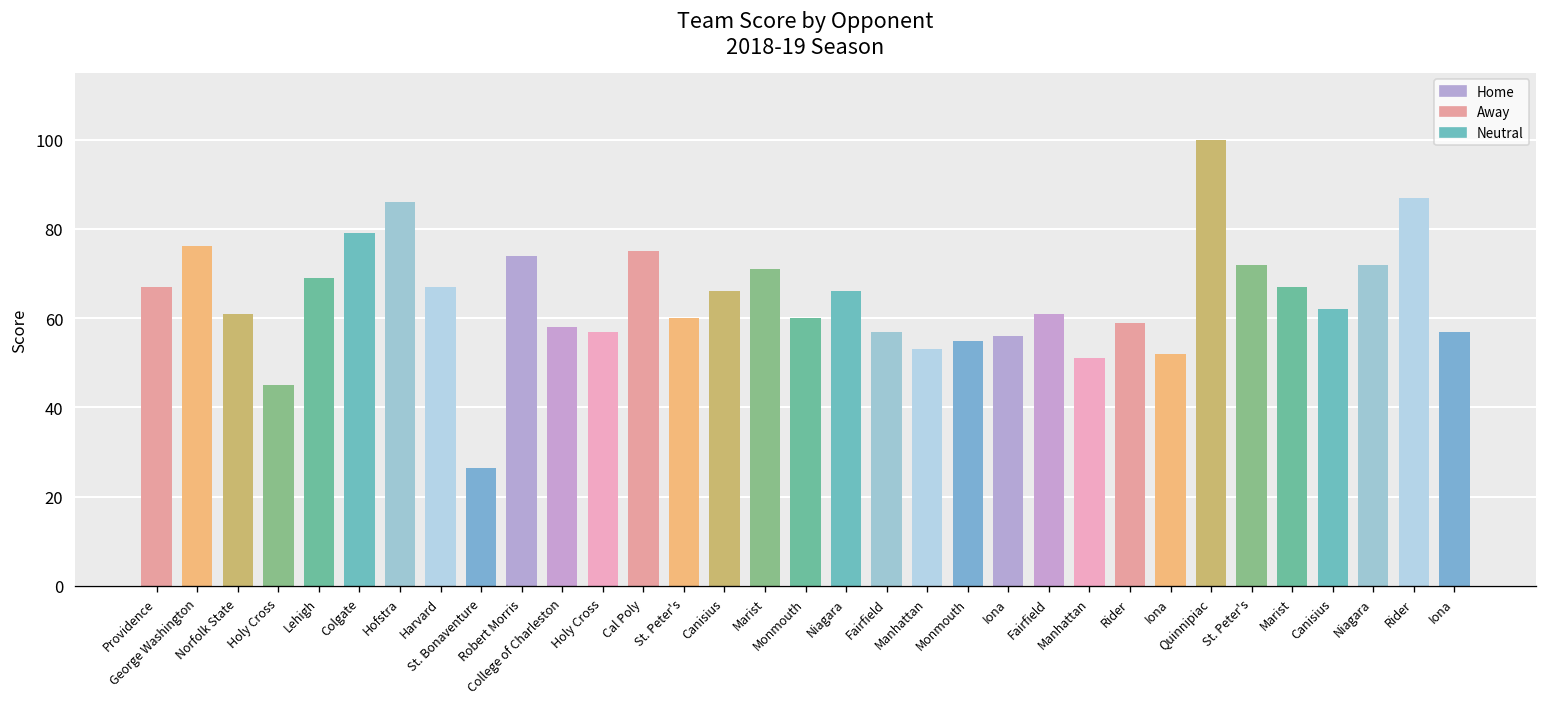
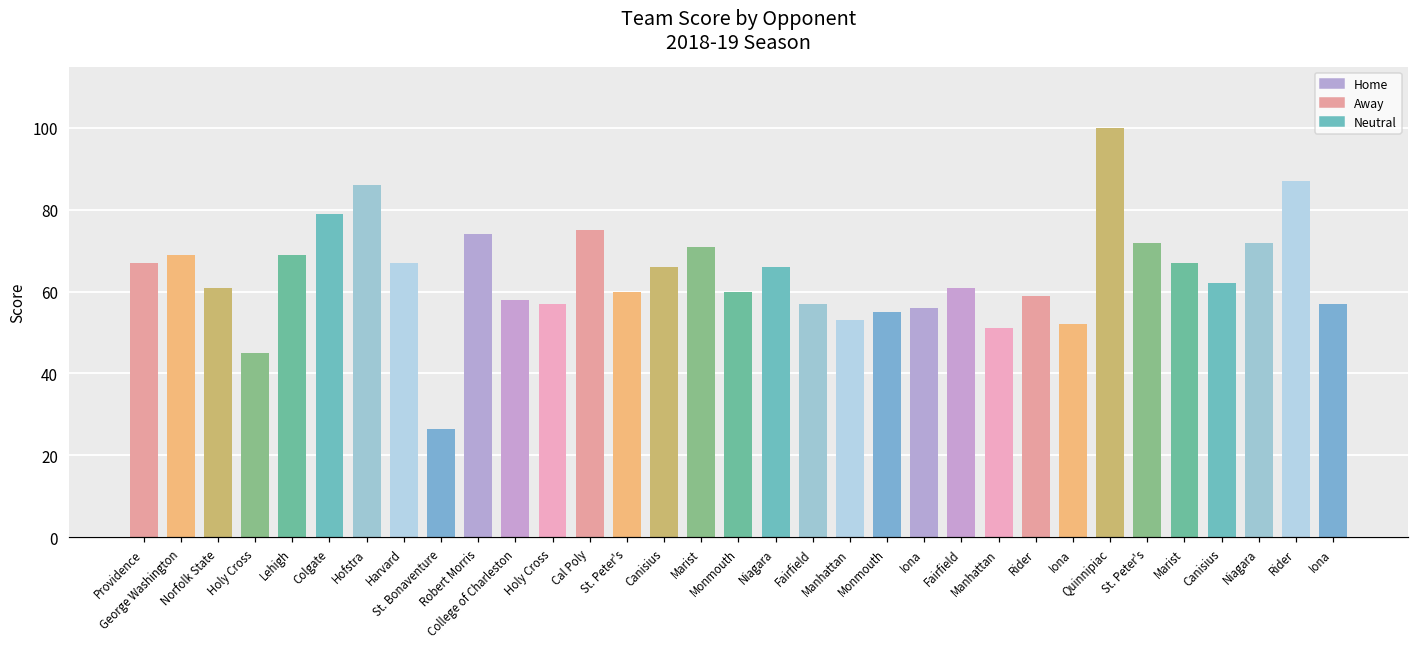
George Washington: 76 -> 69
